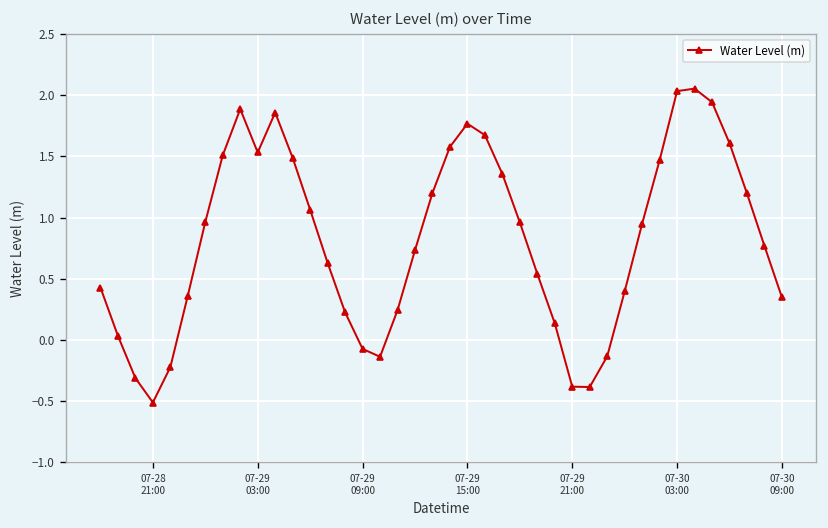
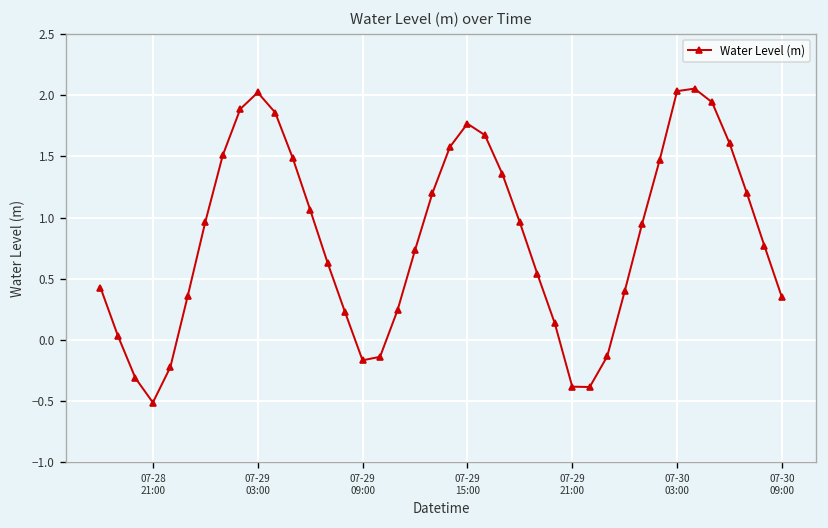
07-29 03:00: 1.53 -> 2.02
07-29 09:00: -0.07 -> -0.17
